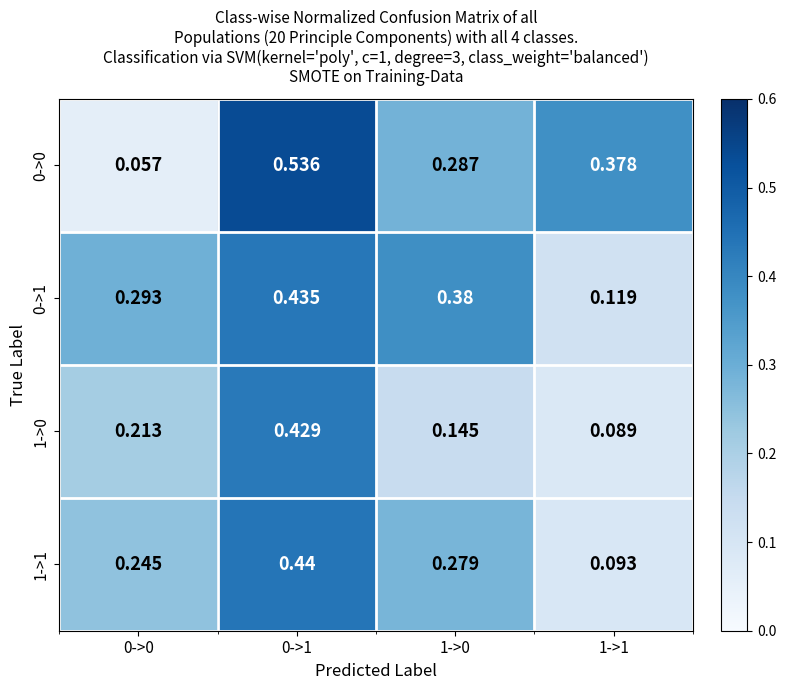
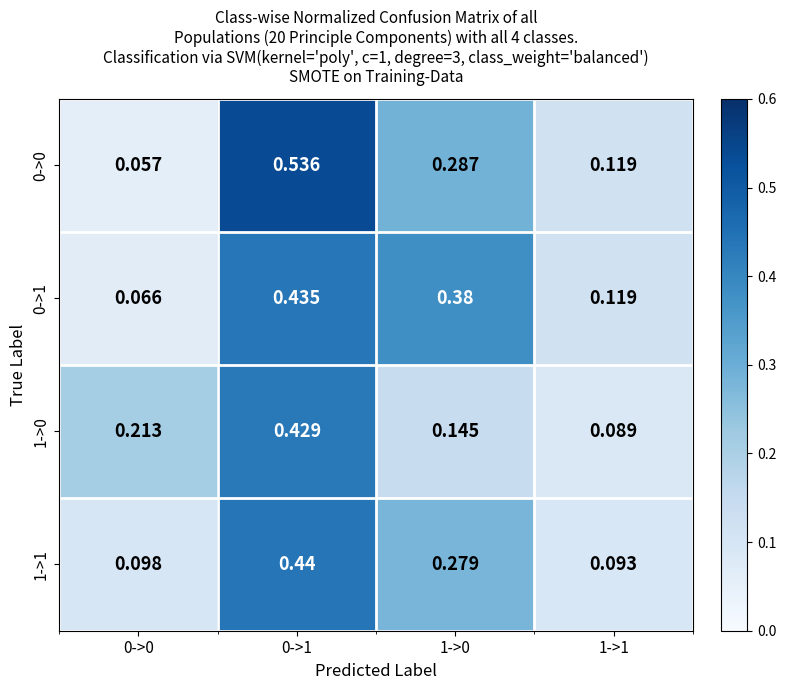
0->0, 1->1: 0.378 -> 0.119
0->1, 0->0: 0.293 -> 0.066
1->1, 0->0: 0.245 -> 0.098
